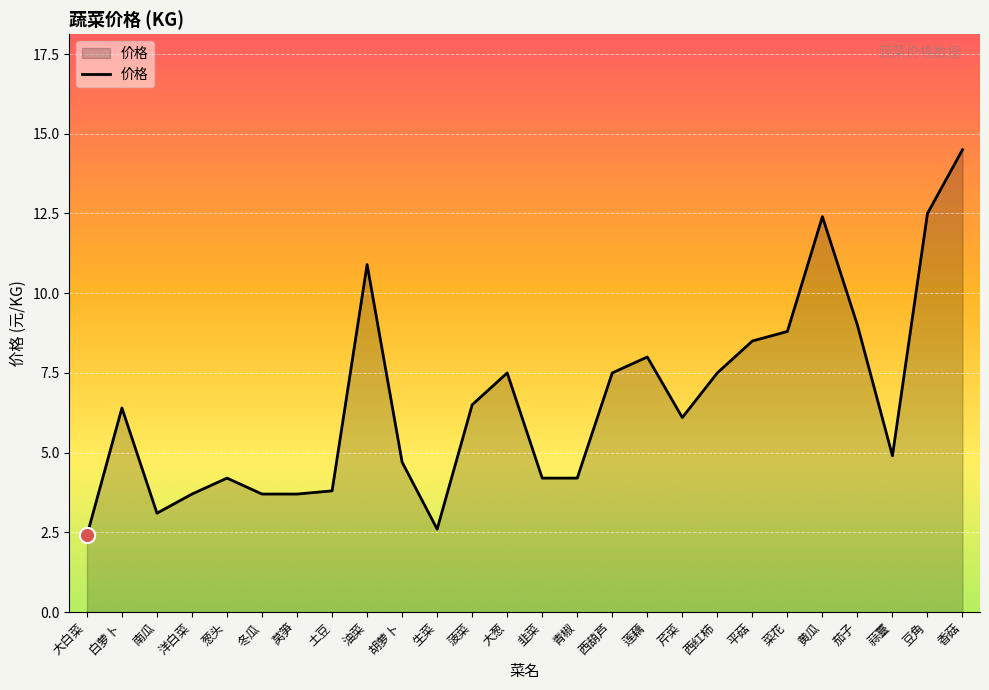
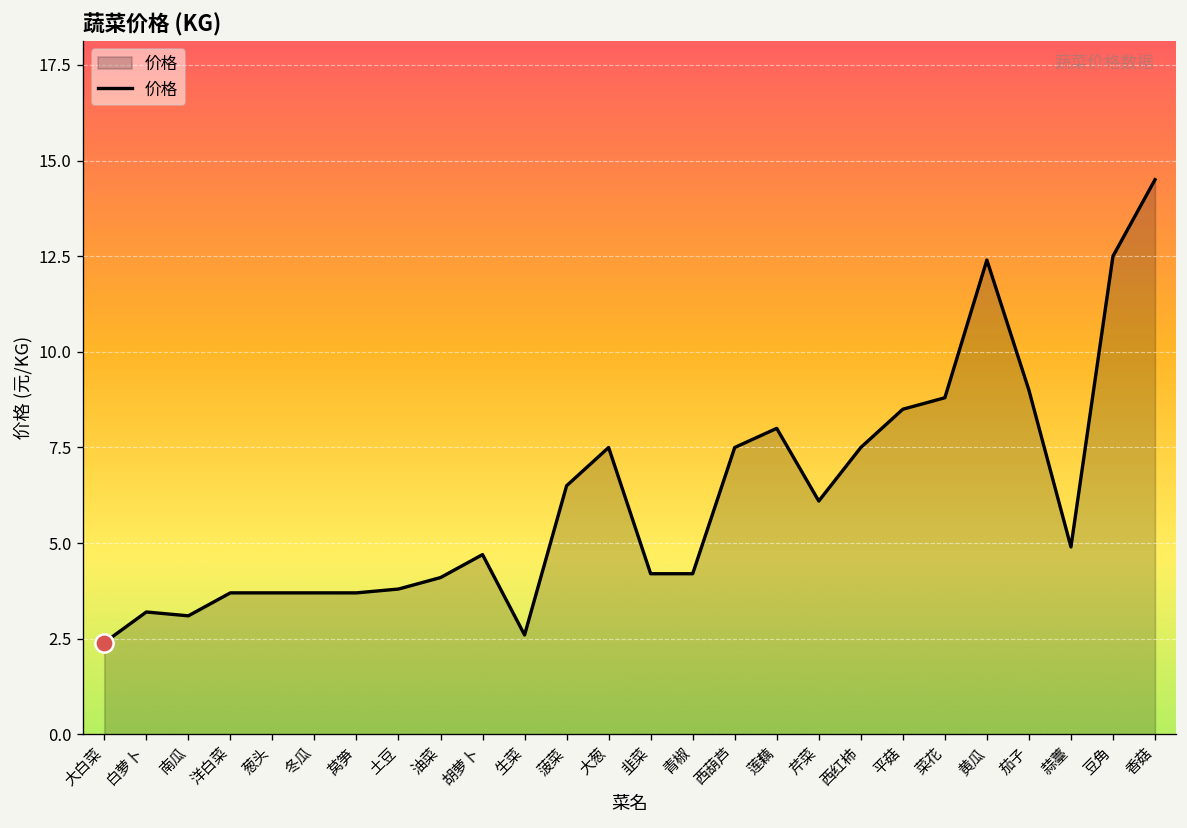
价格, 白萝卜: 6.4 -> 3.2
价格, 葱头: 4.2 -> 3.7
价格, 油菜: 10.9 -> 4.1
